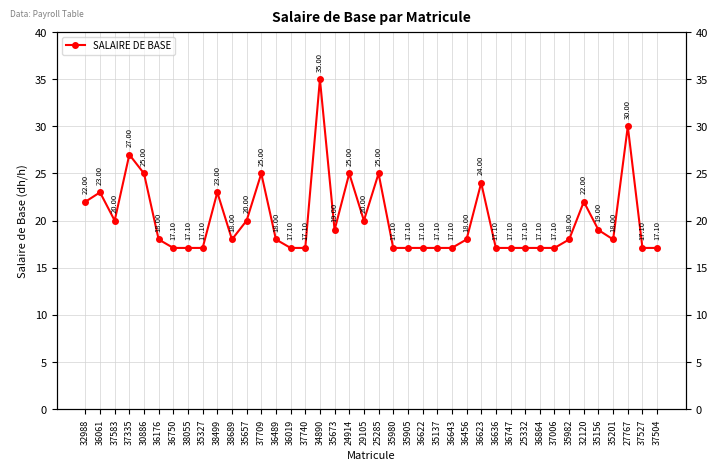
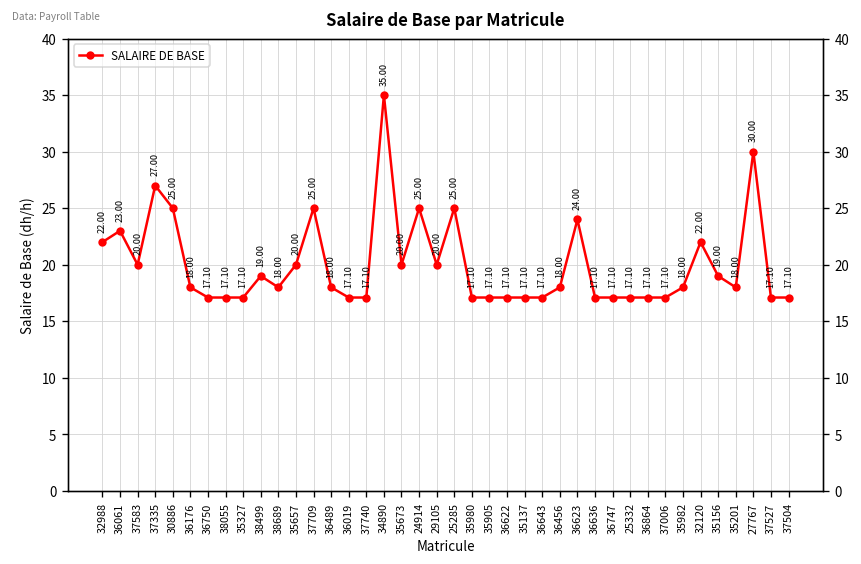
38499: 23.00 -> 19.00
35673: 19.00 -> 20.00
